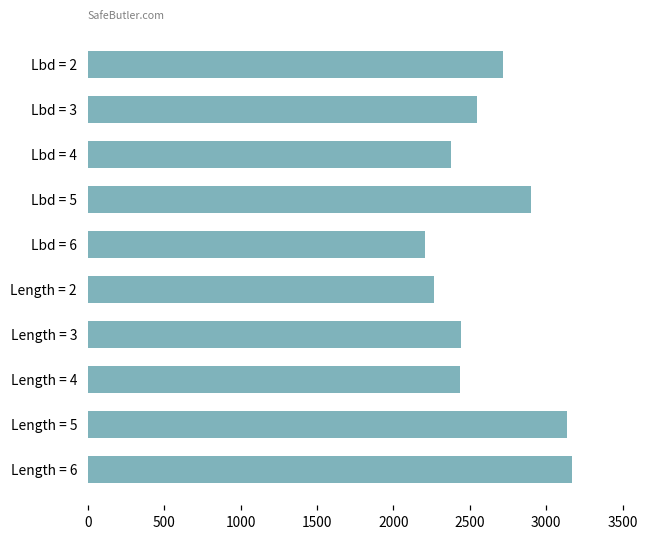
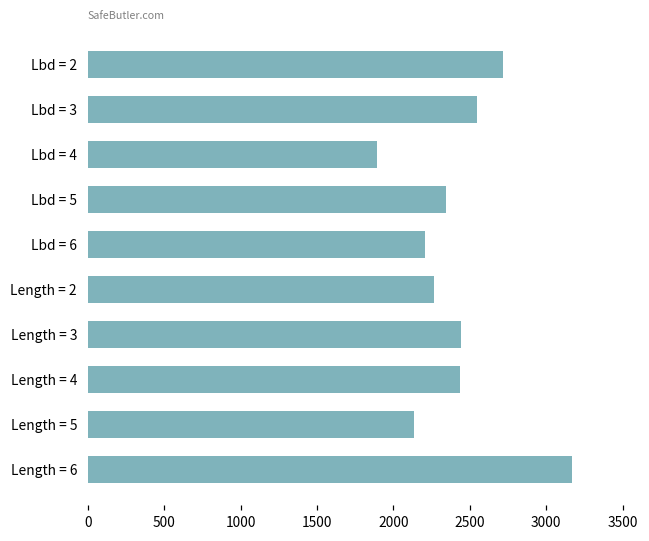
Lbd = 4: 2380 -> 1890
Lbd = 5: 2900 -> 2340
Length = 5: 3140 -> 2130
